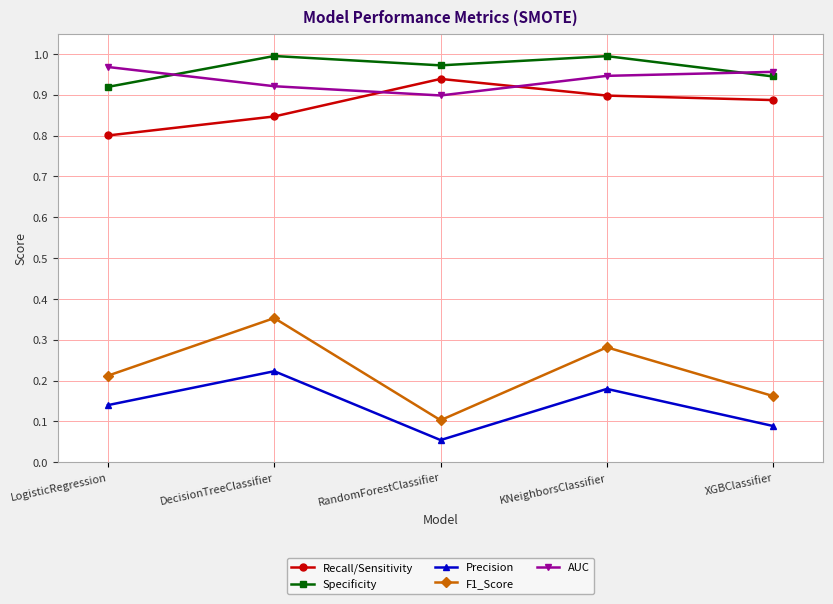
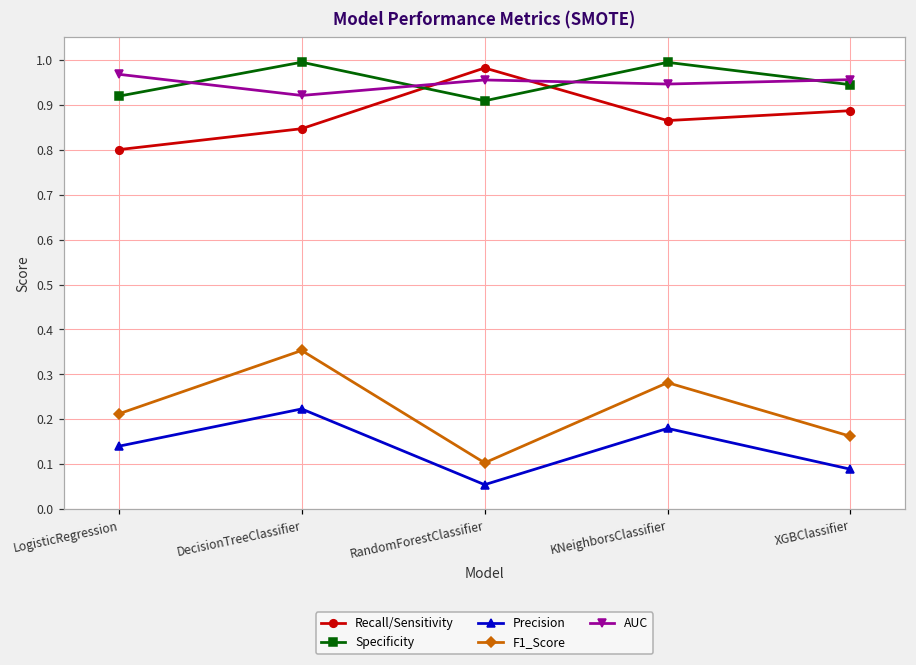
Recall/Sensitivity, RandomForestClassifier: 0.94 -> 0.98
Specificity, RandomForestClassifier: 0.97 -> 0.91
AUC, RandomForestClassifier: 0.90 -> 0.96
Recall/Sensitivity, KNeighborsClassifier: 0.90 -> 0.87
